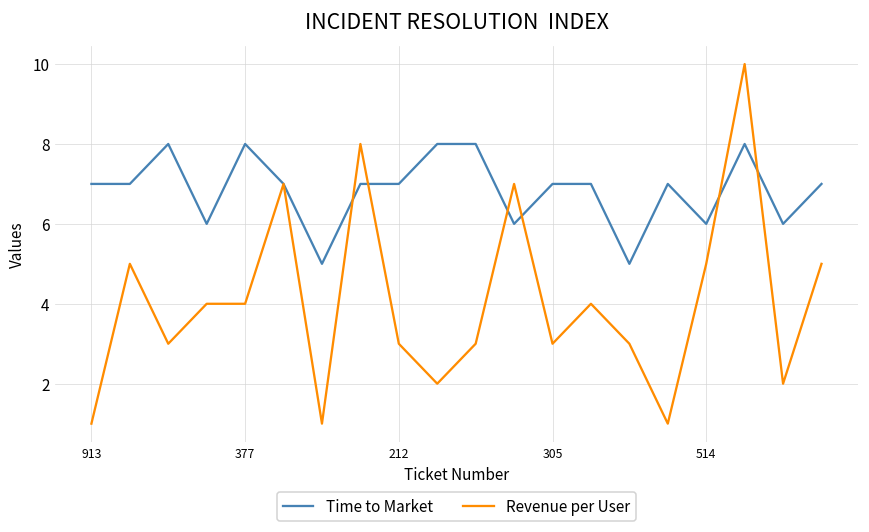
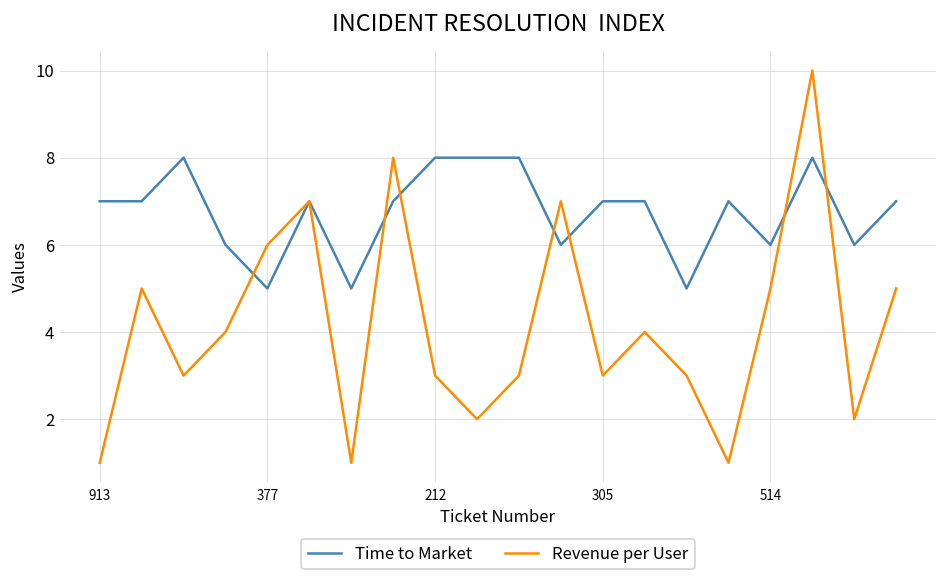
Time to Market, 377: 8 -> 5
Revenue per User, 377: 4 -> 6
Time to Market, 212: 7 -> 8
